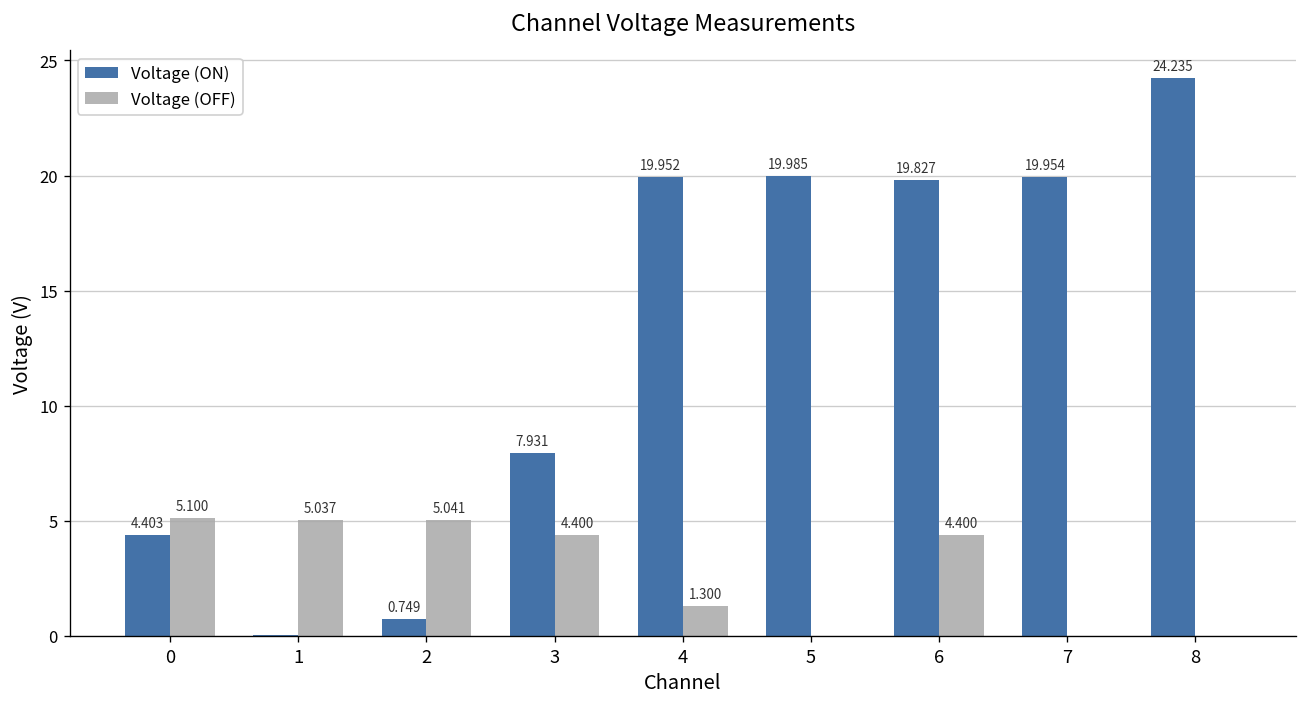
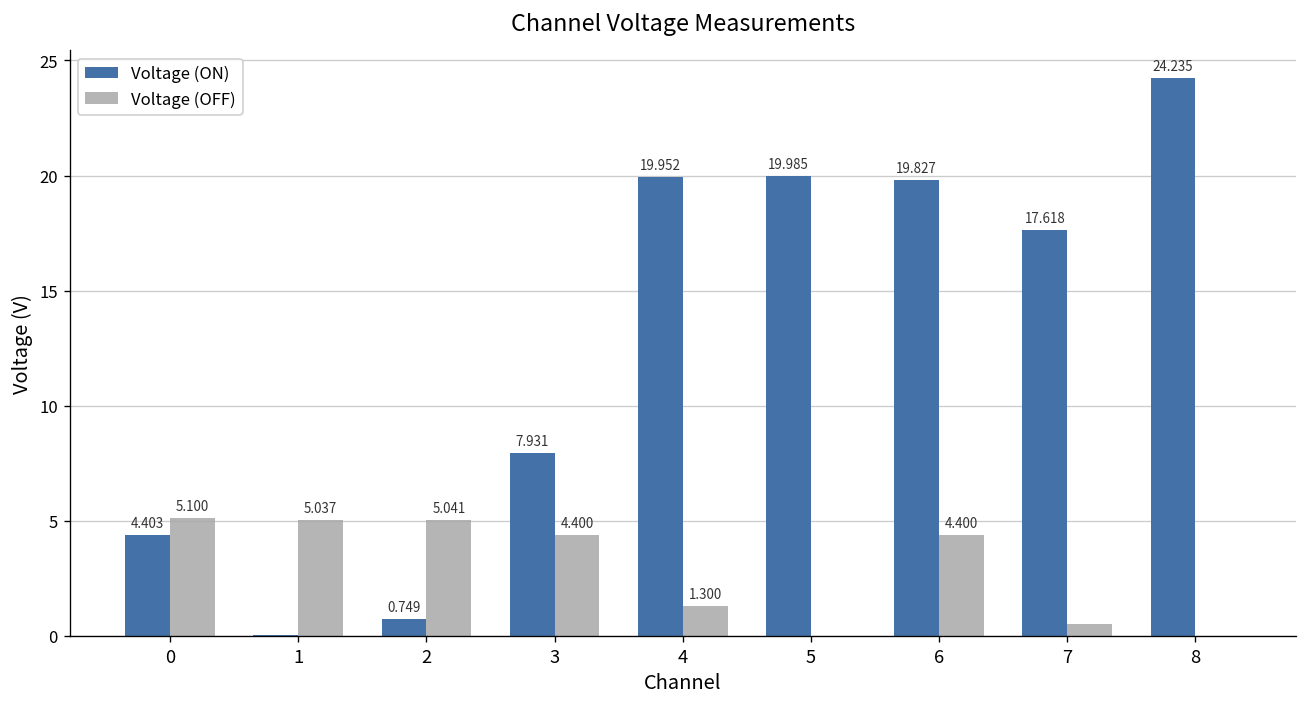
Voltage (ON), 7: 19.954 -> 17.618
Voltage (OFF), 7: 0.0 -> 0.5
